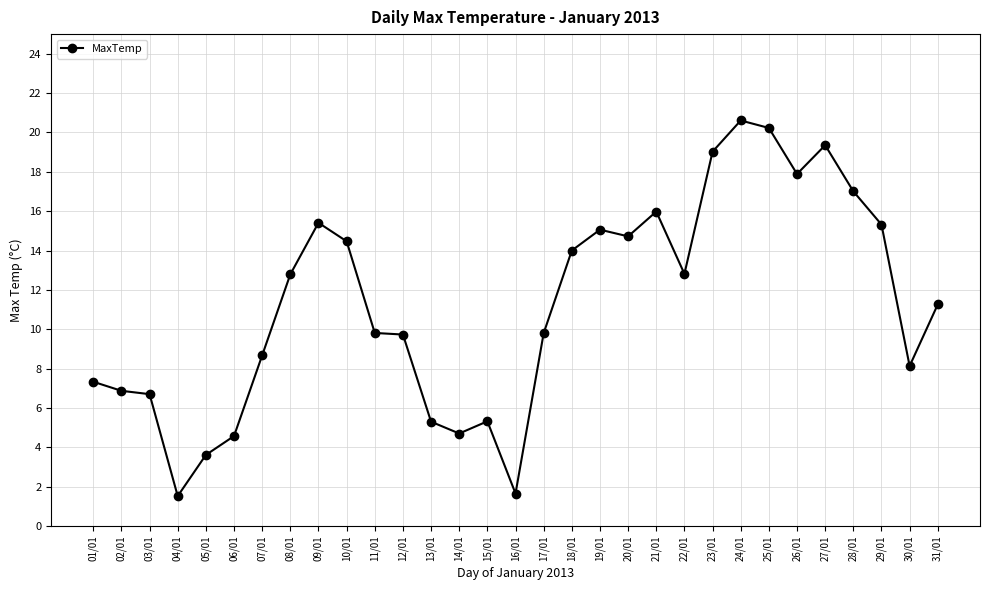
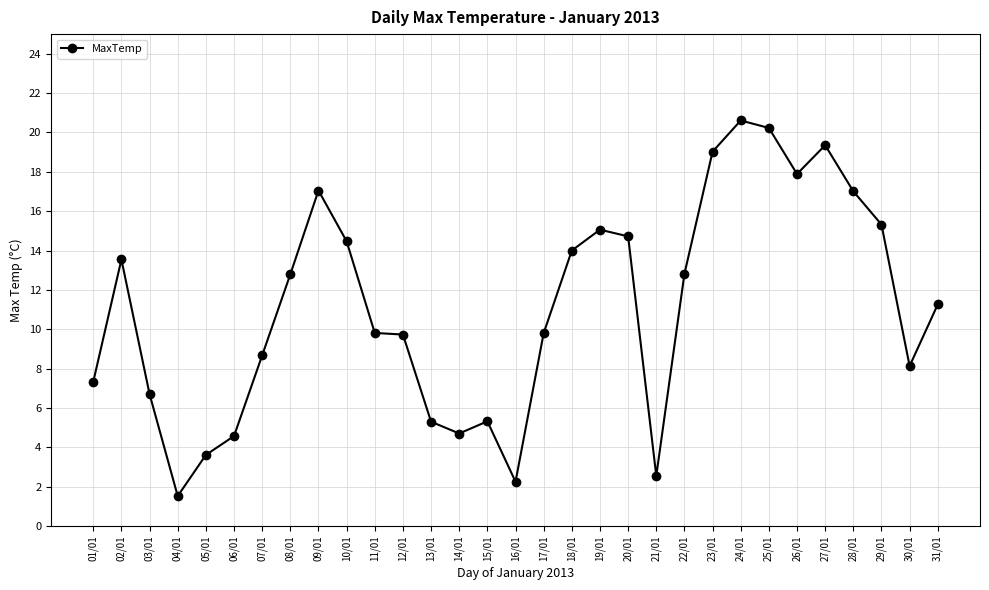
02/01: 6.9 -> 13.5
09/01: 15.4 -> 17.1
16/01: 1.7 -> 2.3
21/01: 16.0 -> 2.5
